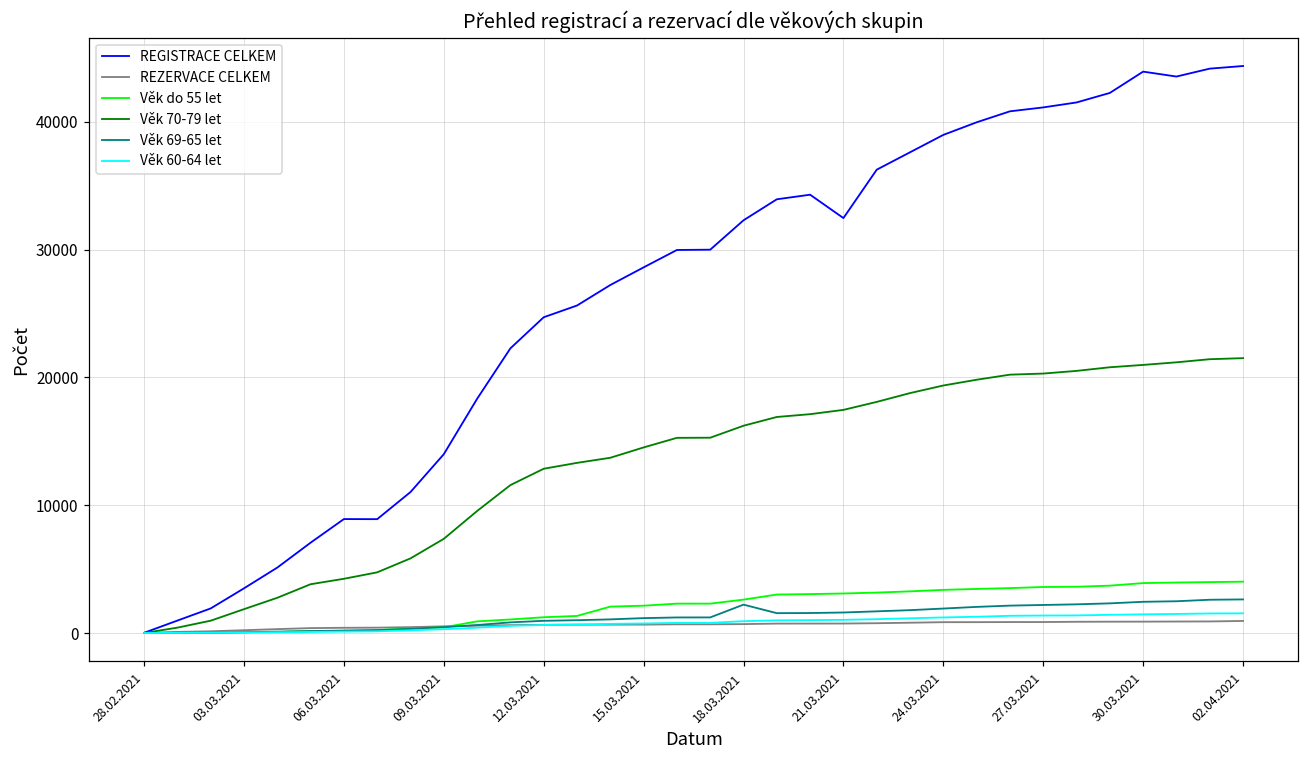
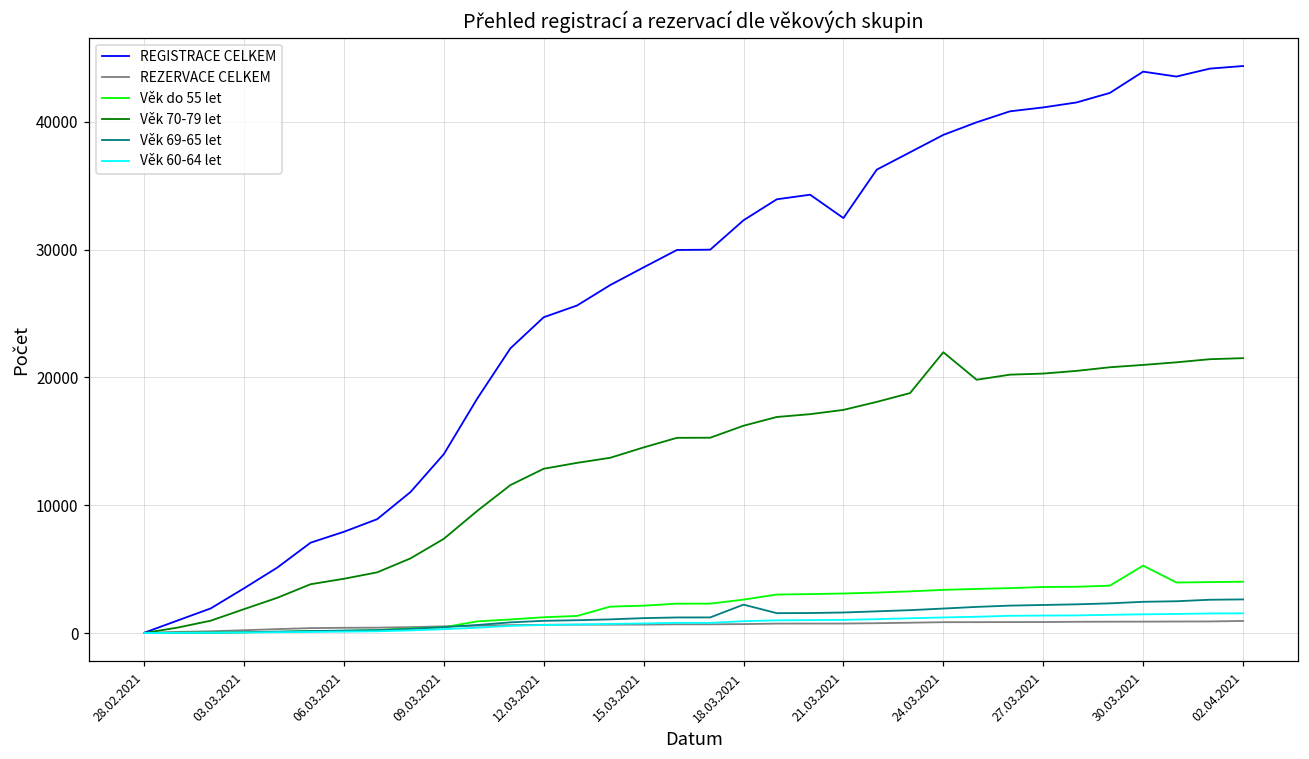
REGISTRACE CELKEM, 06.03.2021: 8900 -> 7900
Věk 70-79 let, 24.03.2021: 19400 -> 22000
Věk do 55 let, 30.03.2021: 3900 -> 5300
